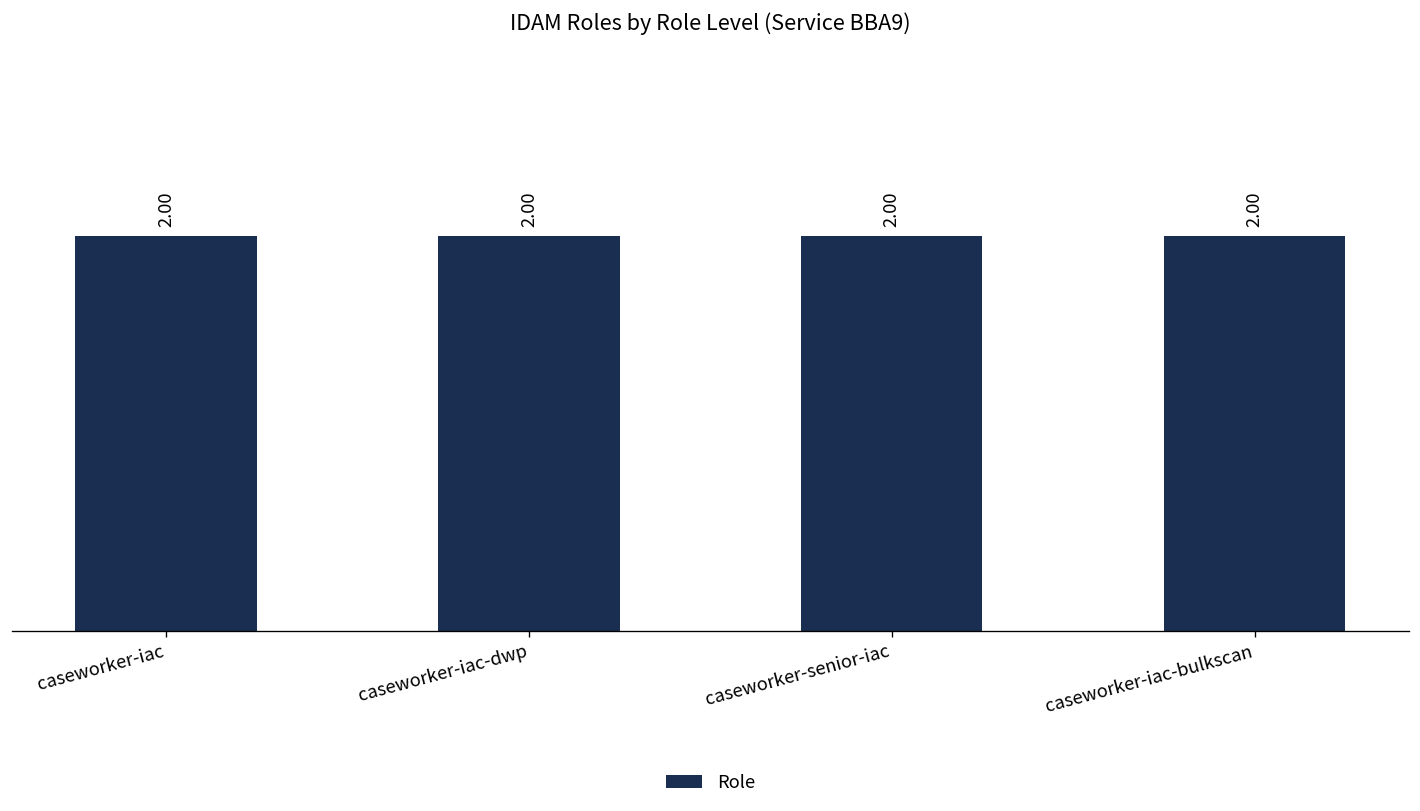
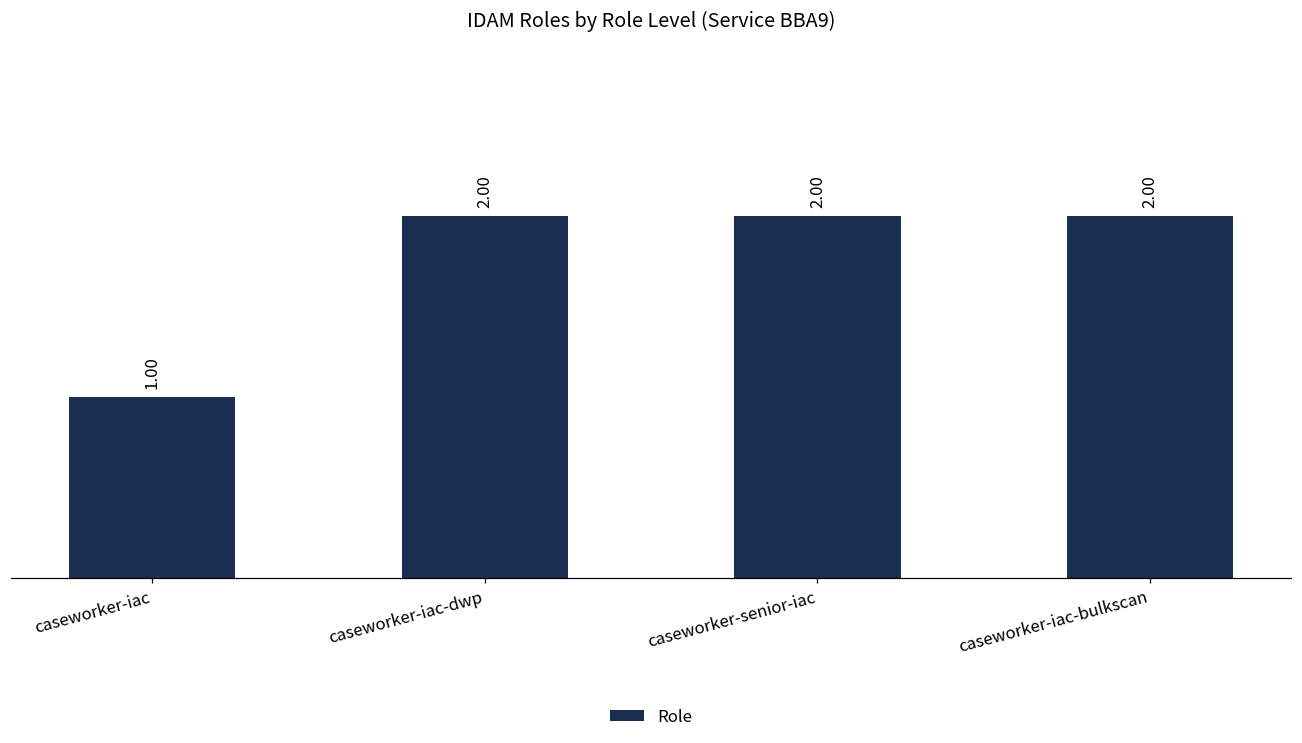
caseworker-iac: 2.00 -> 1.00
